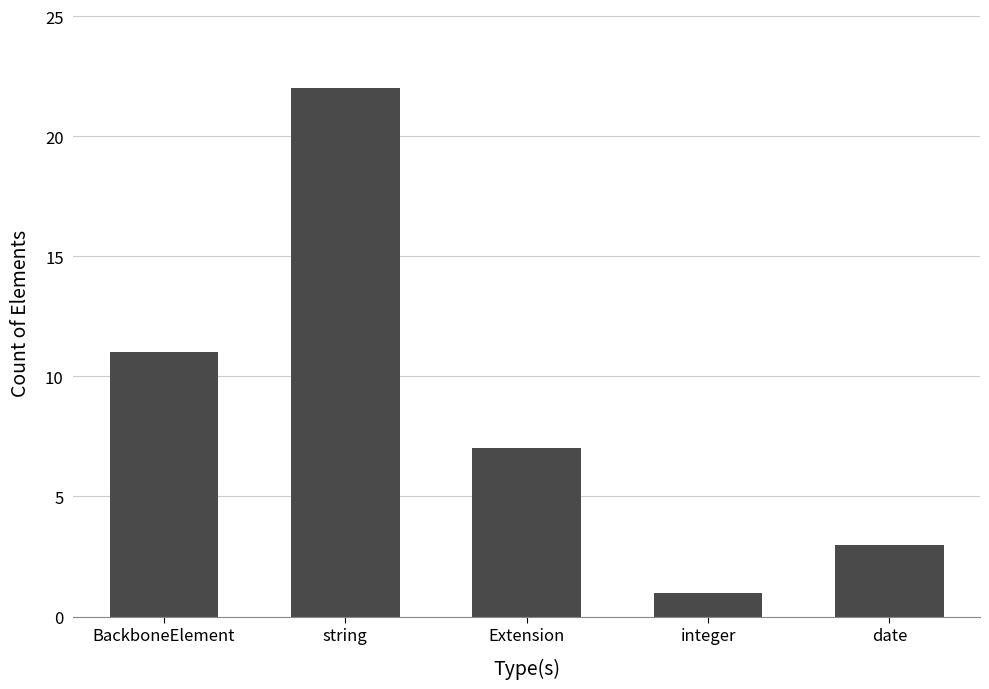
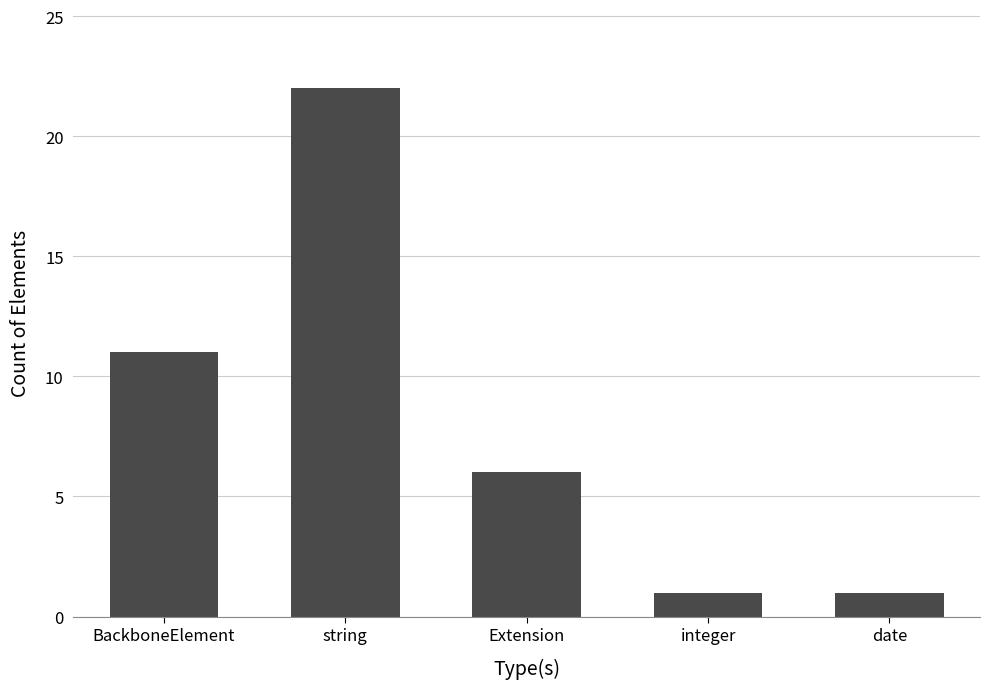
Extension: 7 -> 6
date: 3 -> 1
